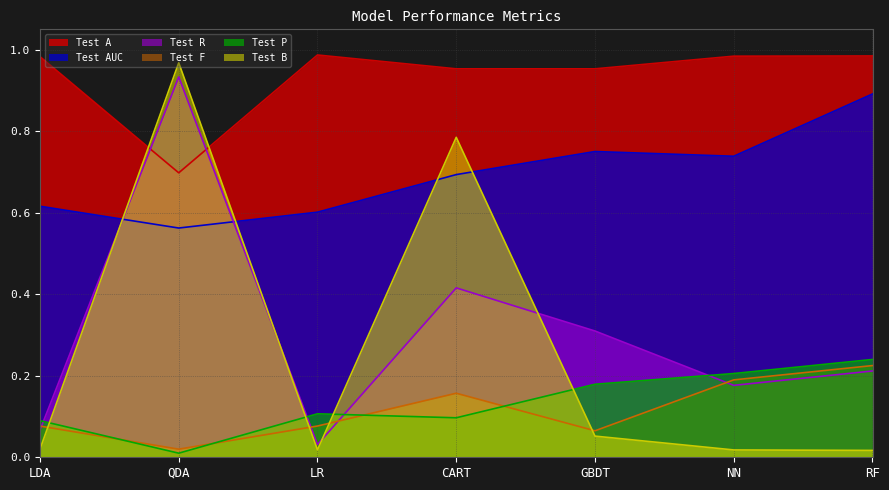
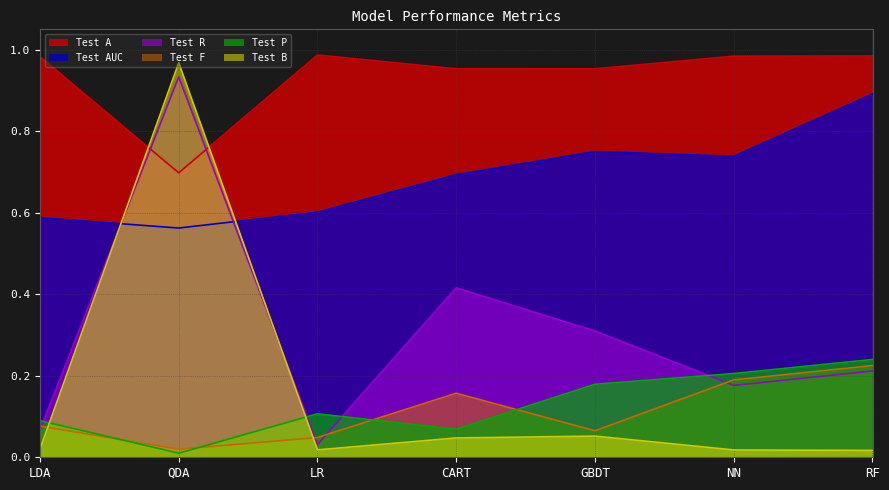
Test AUC, LDA: 0.62 -> 0.59
Test F, LR: 0.08 -> 0.05
Test P, CART: 0.10 -> 0.07
Test B, CART: 0.79 -> 0.05
